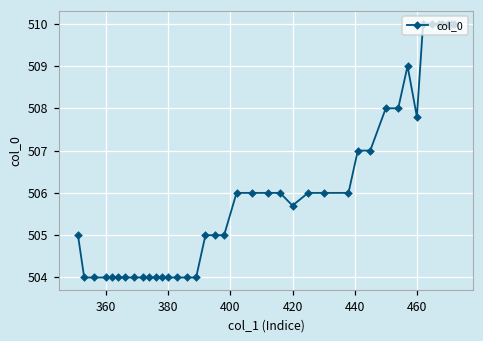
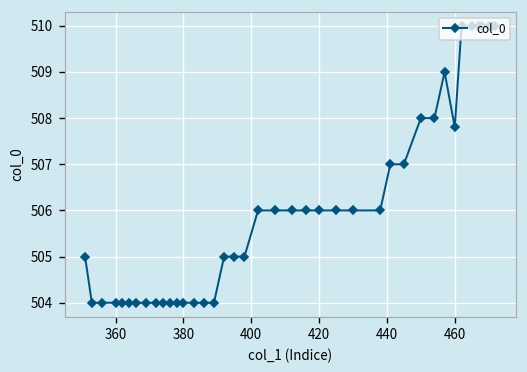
420: 505.7 -> 506.0
